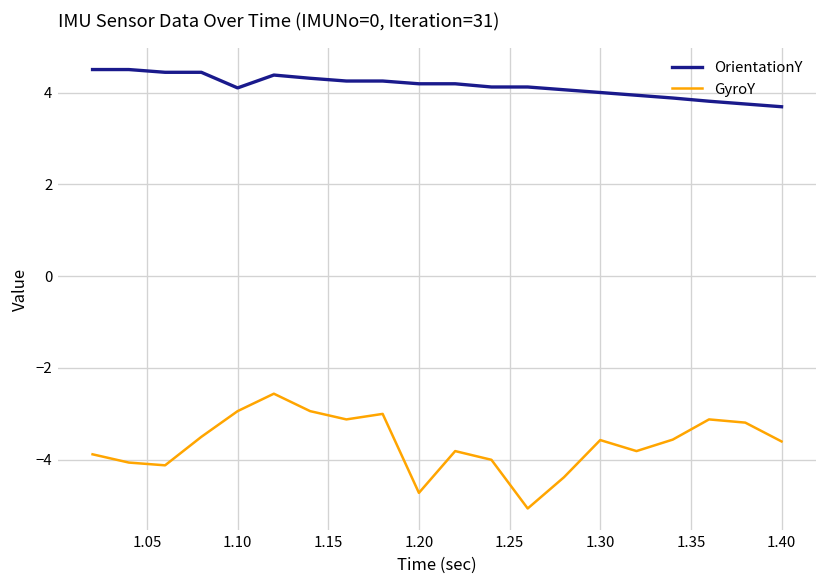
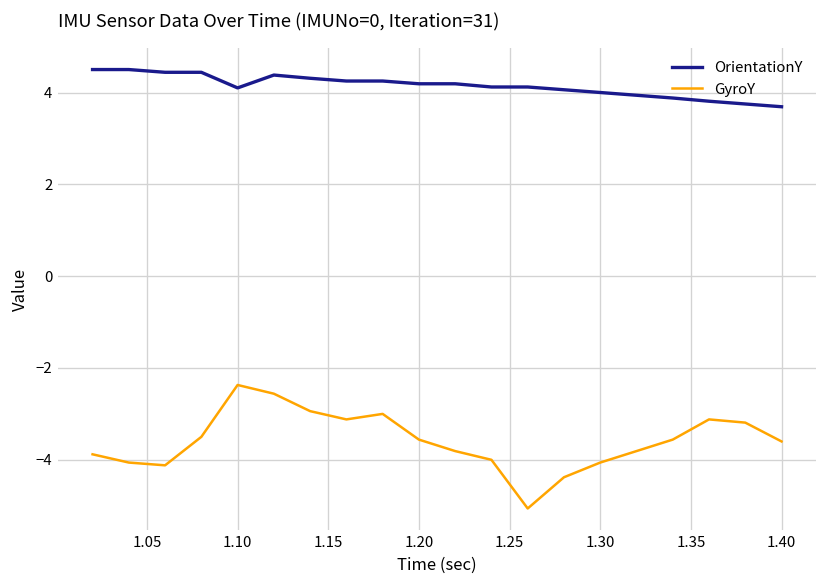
GyroY, 1.10: -2.9 -> -2.4
GyroY, 1.20: -4.7 -> -3.6
GyroY, 1.30: -3.6 -> -4.1
